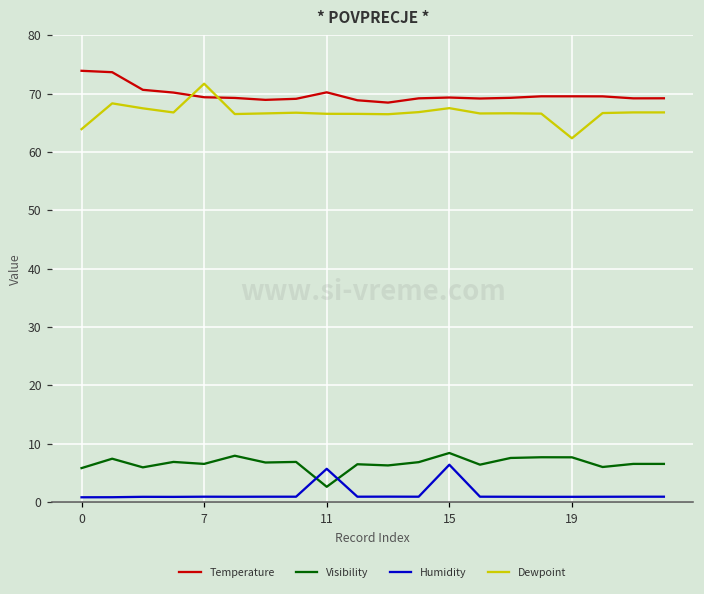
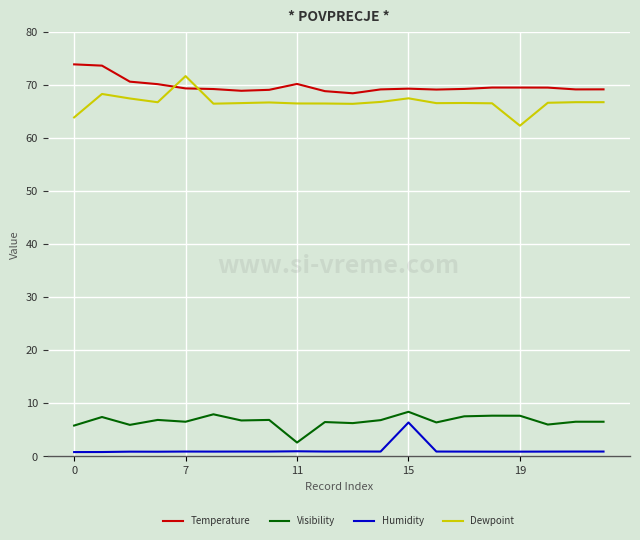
Humidity, 11: 6 -> 1
